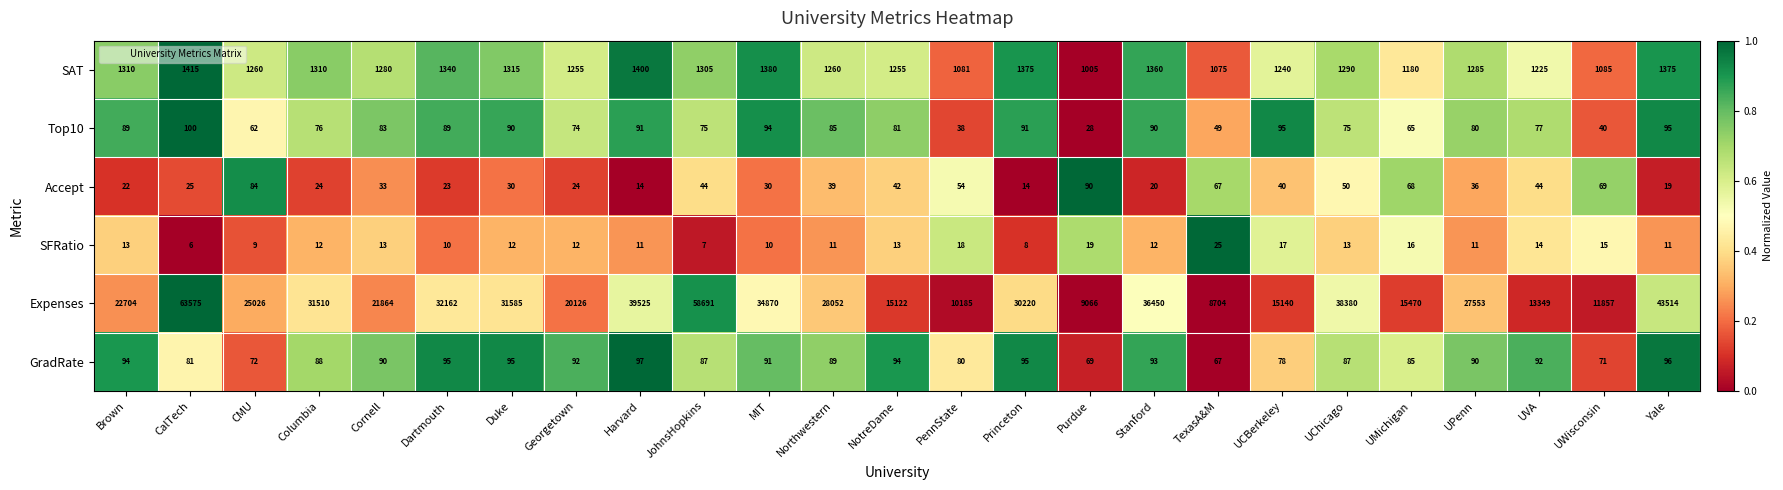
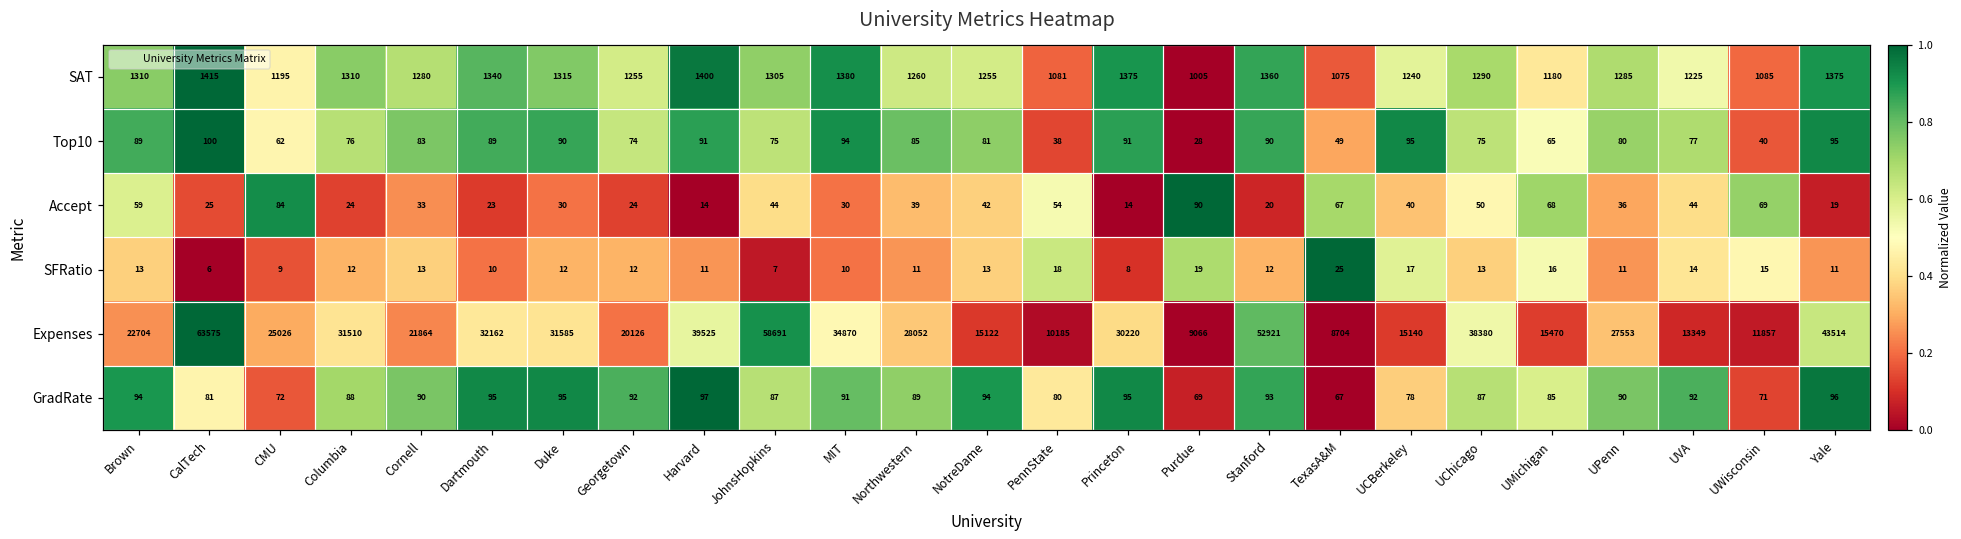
SAT, CMU: 1260 -> 1195
Accept, Brown: 22 -> 59
Expenses, Stanford: 36450 -> 52921
